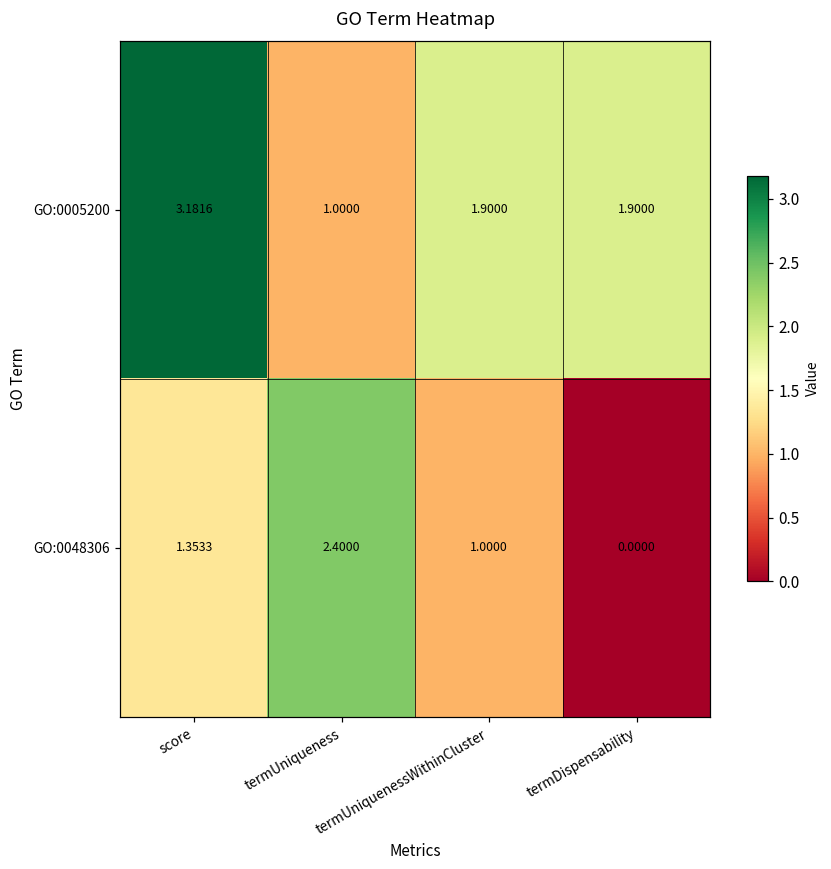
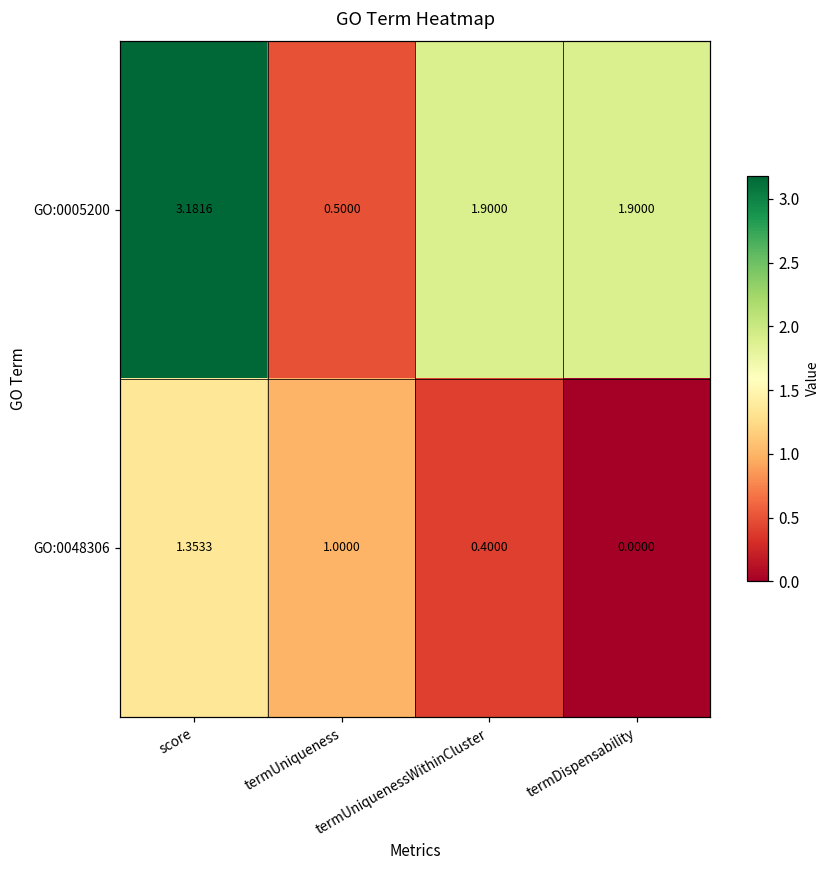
GO:0005200, termUniqueness: 1.0000 -> 0.5000
GO:0048306, termUniqueness: 2.4000 -> 1.0000
GO:0048306, termUniquenessWithinCluster: 1.0000 -> 0.4000
